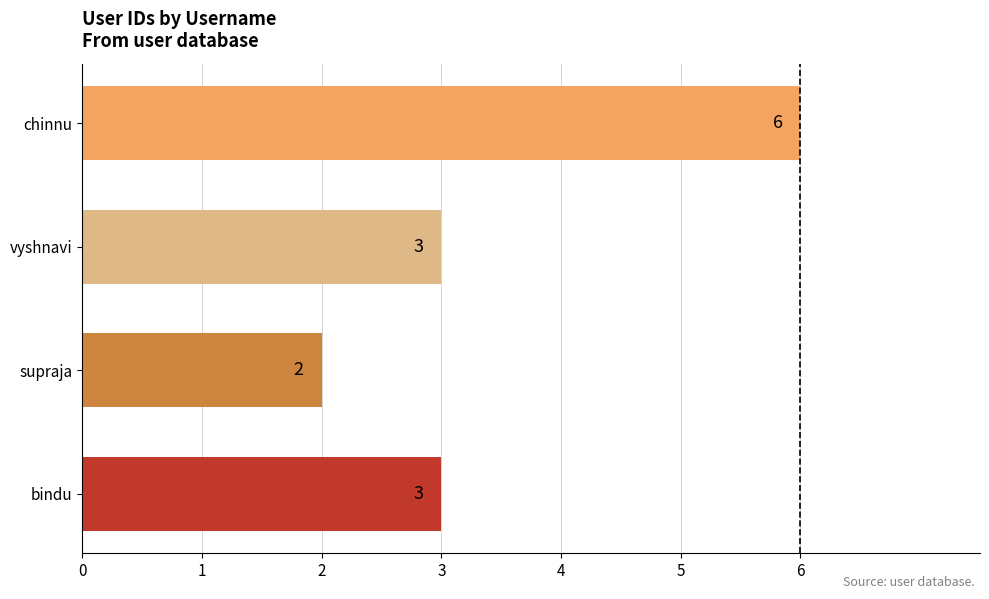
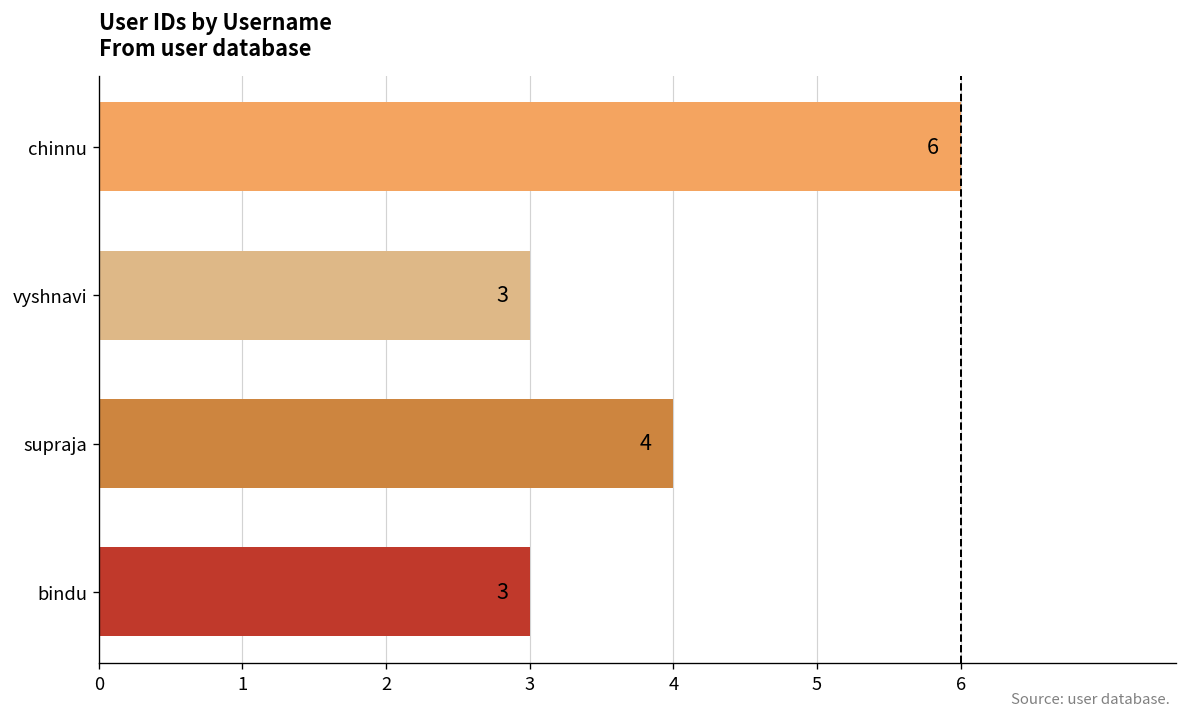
supraja: 2 -> 4
